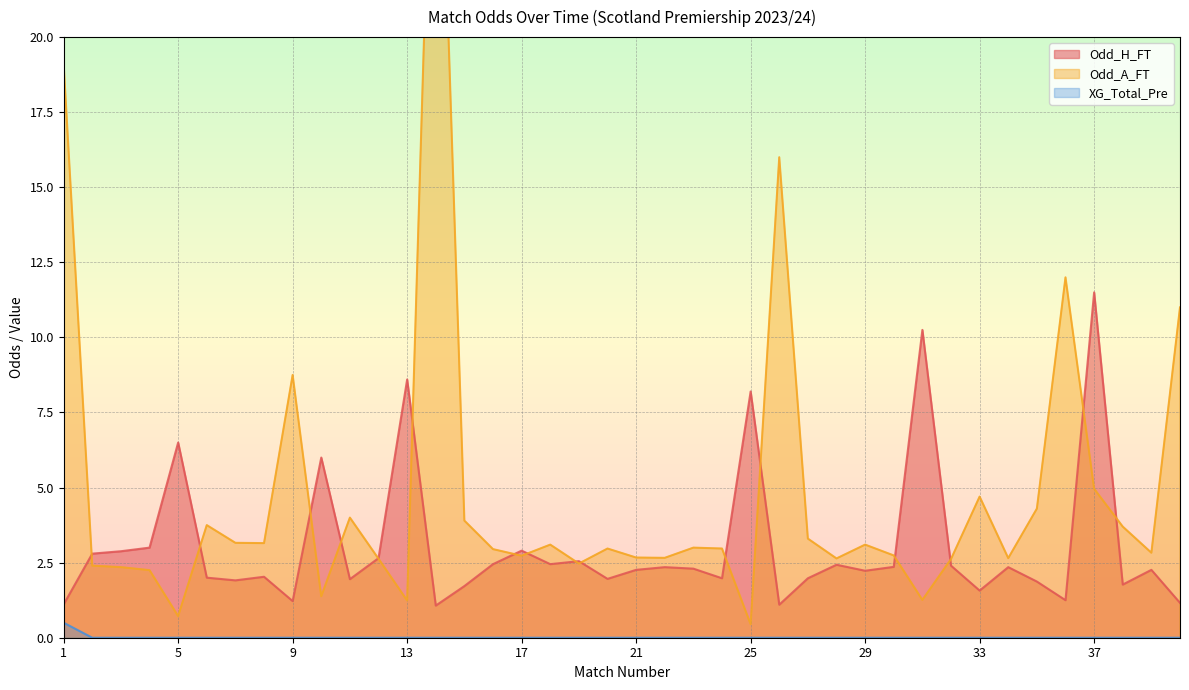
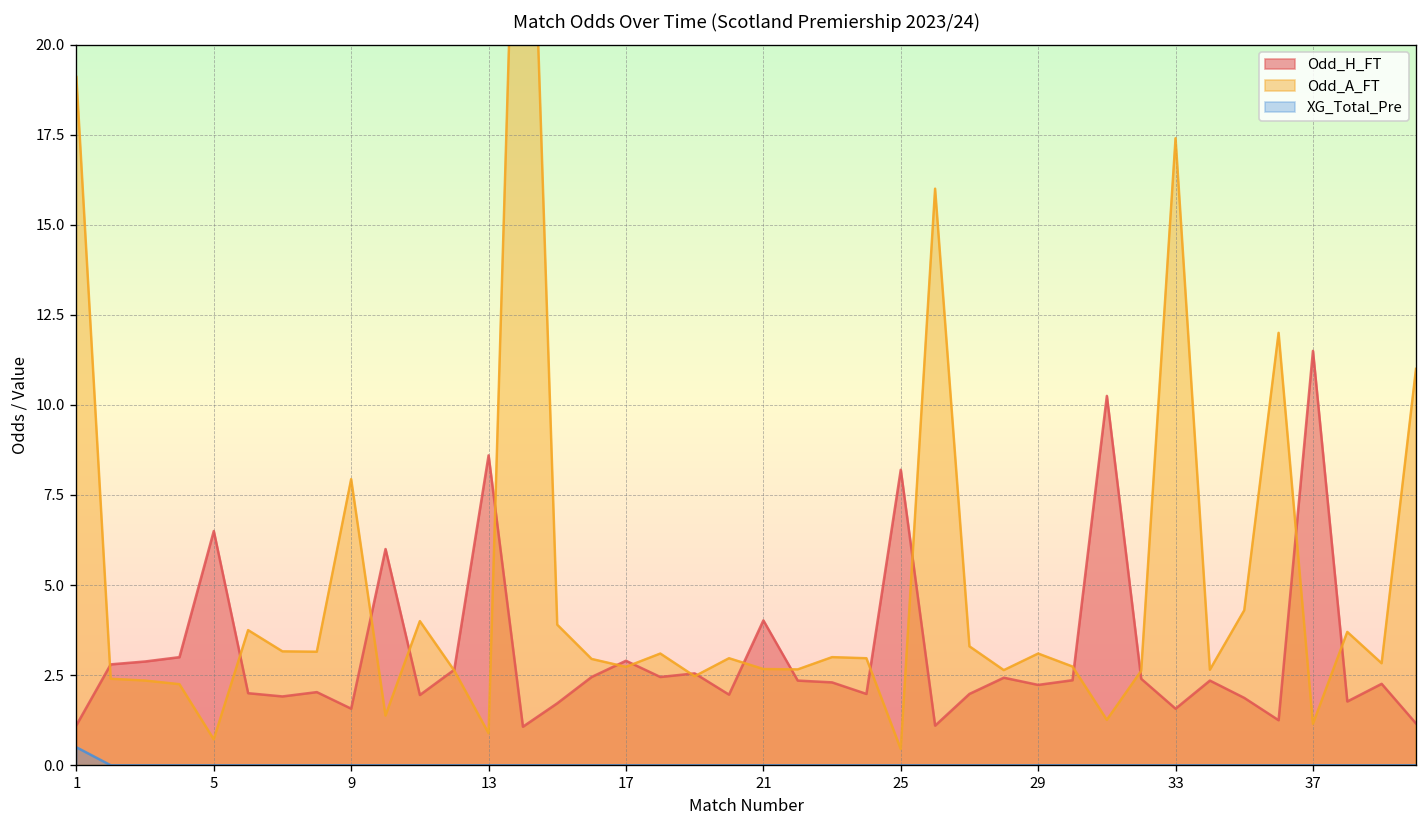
Odd_H_FT, 9: 1.2 -> 1.6
Odd_A_FT, 9: 8.8 -> 7.9
Odd_A_FT, 13: 1.2 -> 0.9
Odd_H_FT, 21: 2.3 -> 4.0
Odd_A_FT, 33: 4.7 -> 17.4
Odd_A_FT, 37: 5.0 -> 1.2
